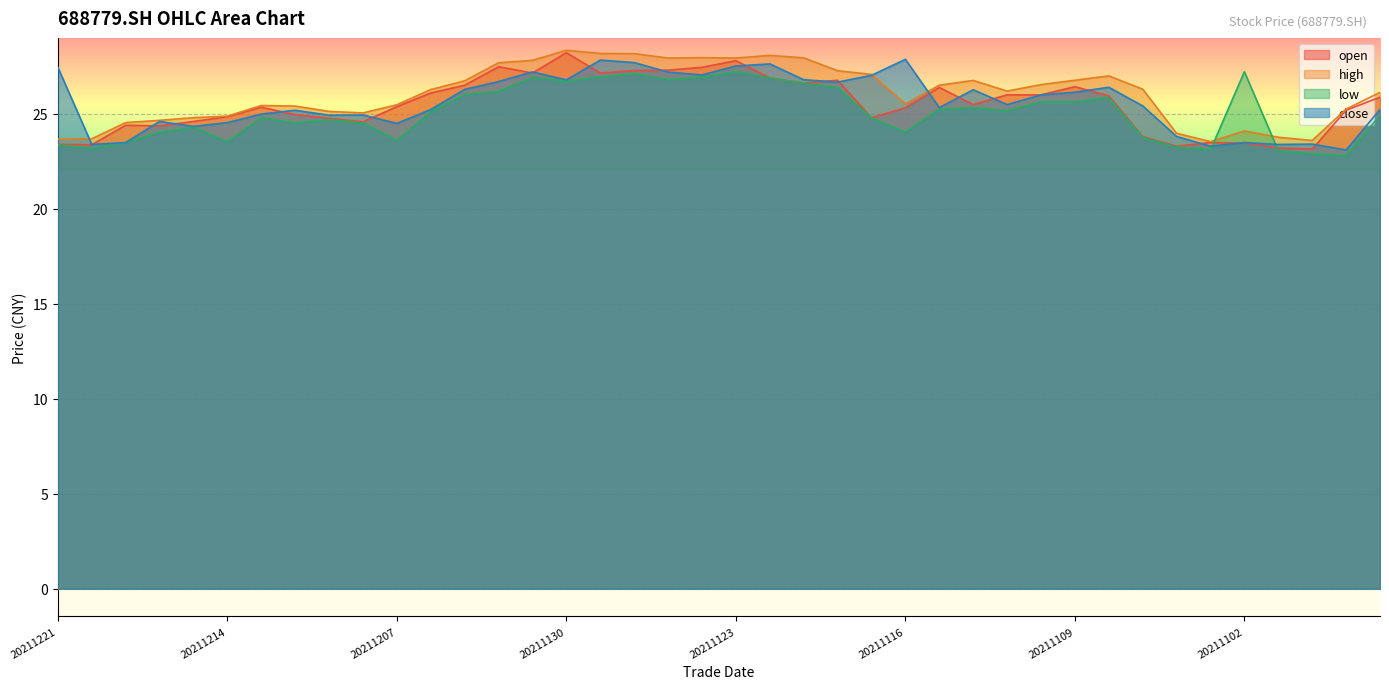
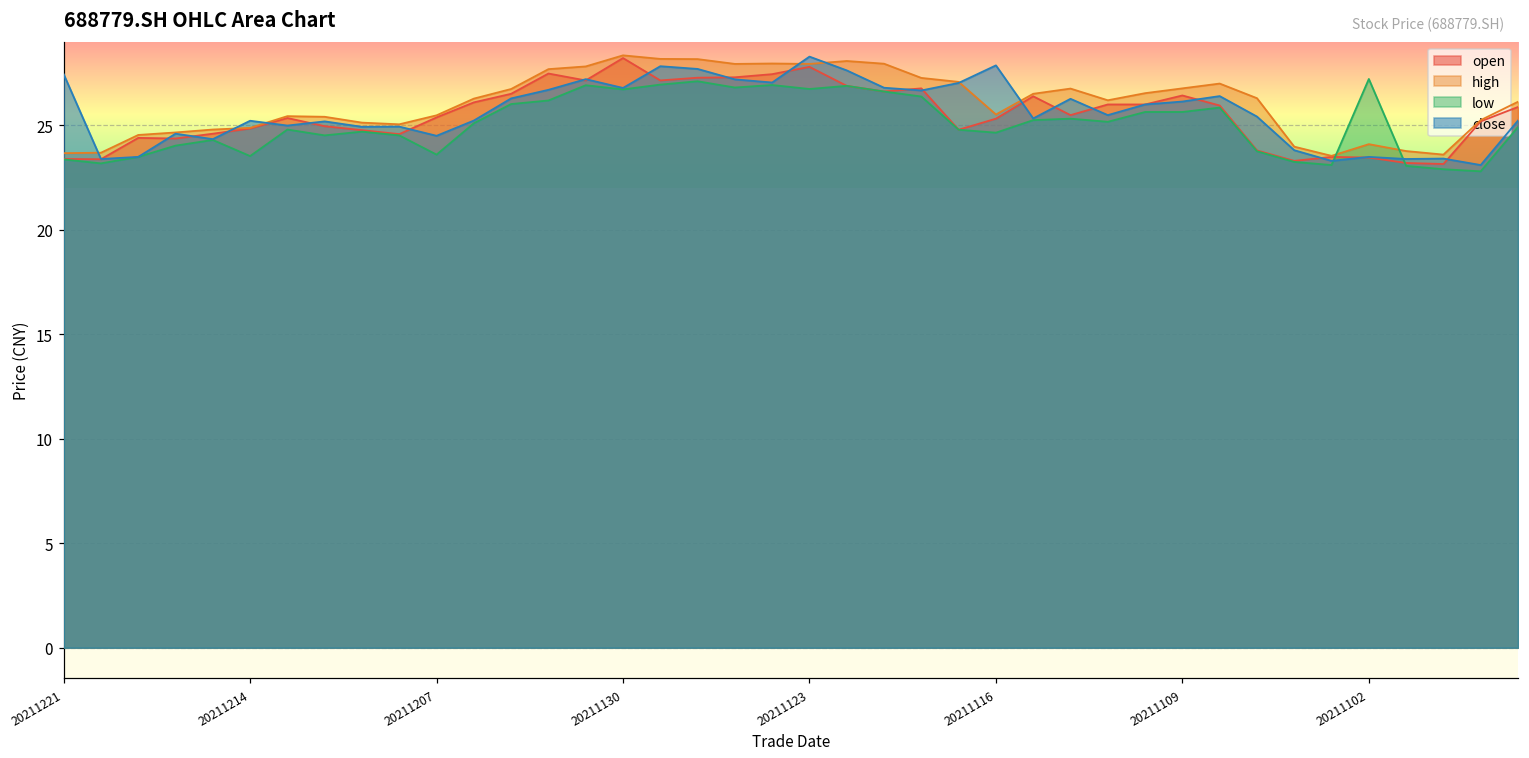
close, 20211214: 24.5 -> 25.2
low, 20211123: 27.2 -> 26.7
close, 20211123: 27.5 -> 28.3
low, 20211116: 24.0 -> 24.7
